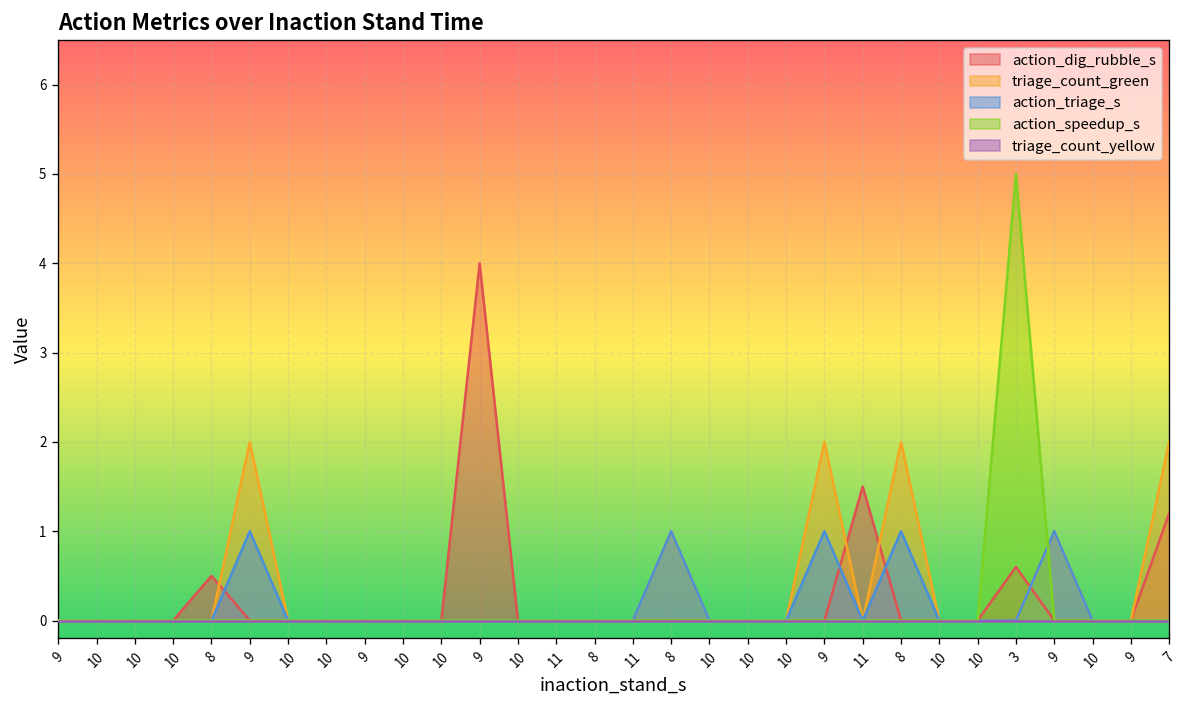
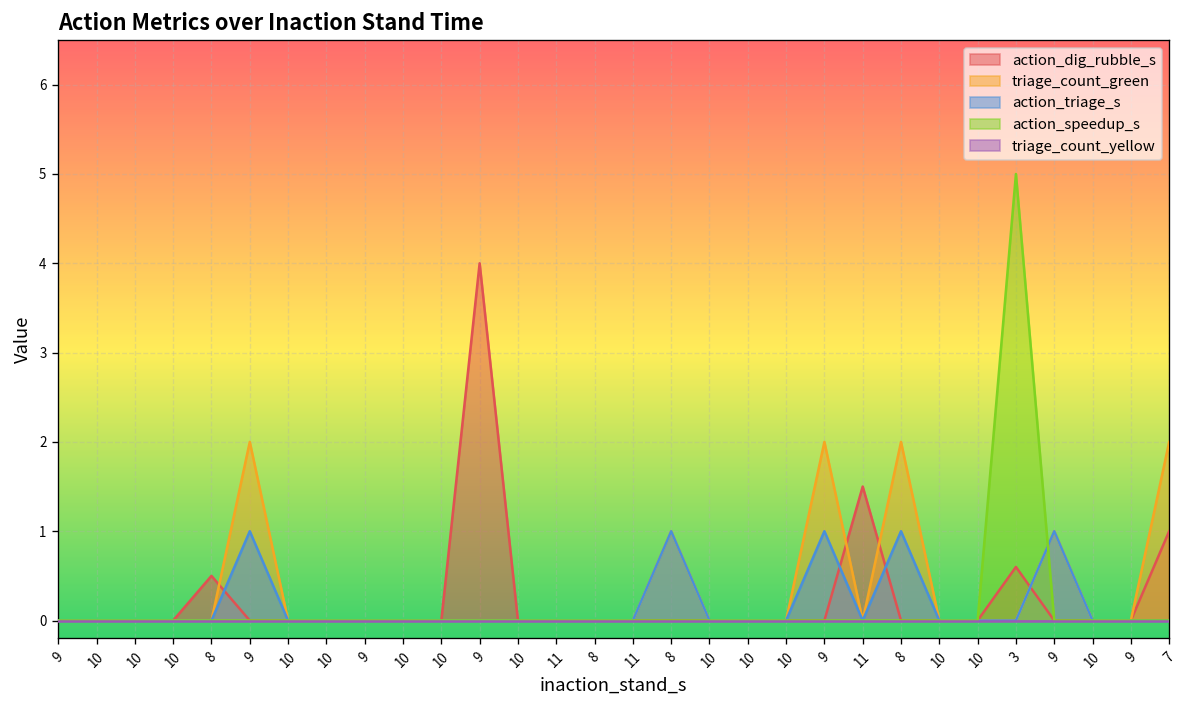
action_dig_rubble_s, 7: 1.2 -> 1.0
